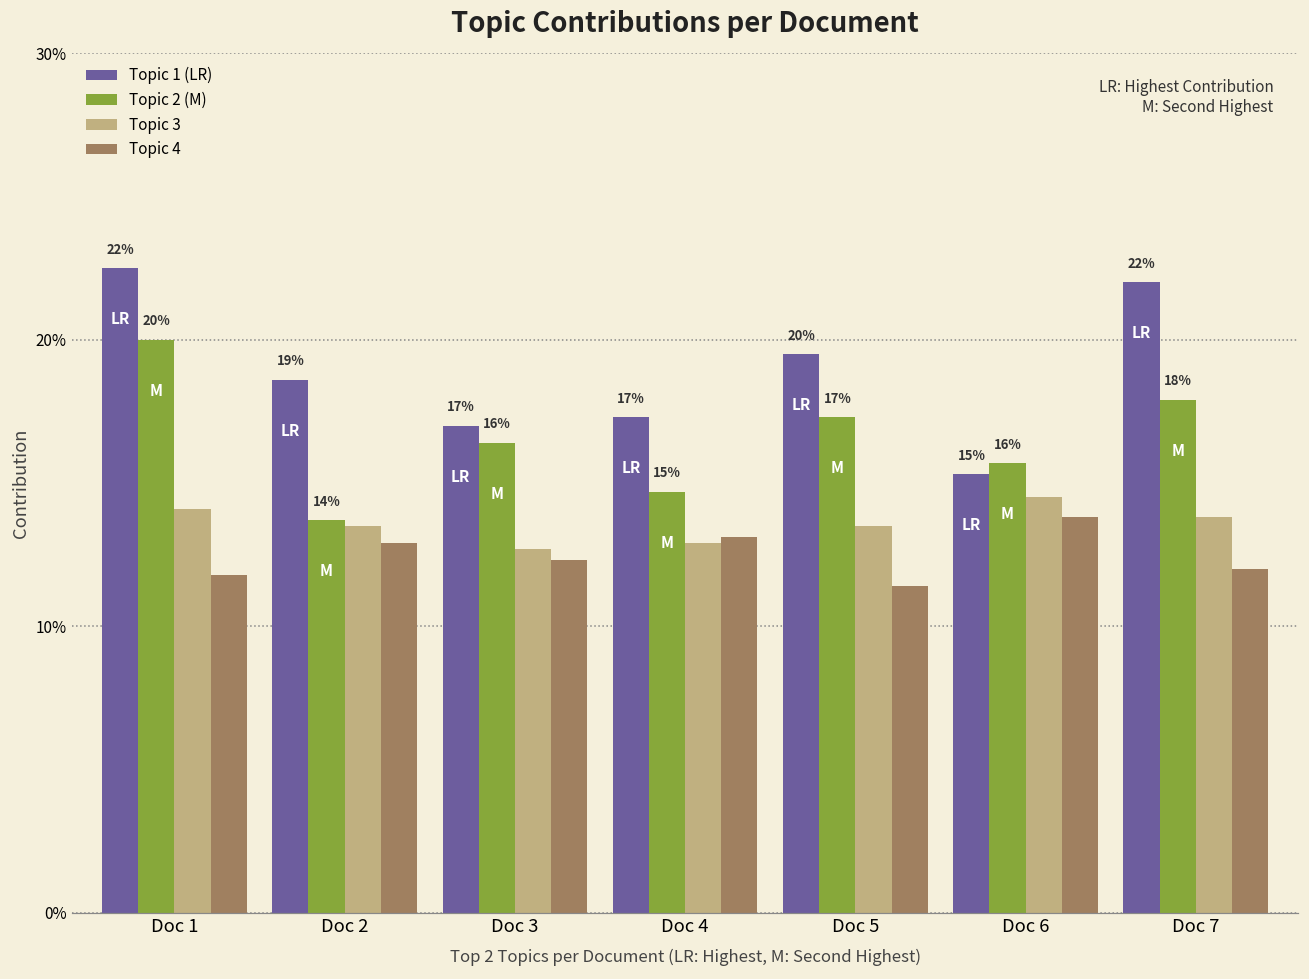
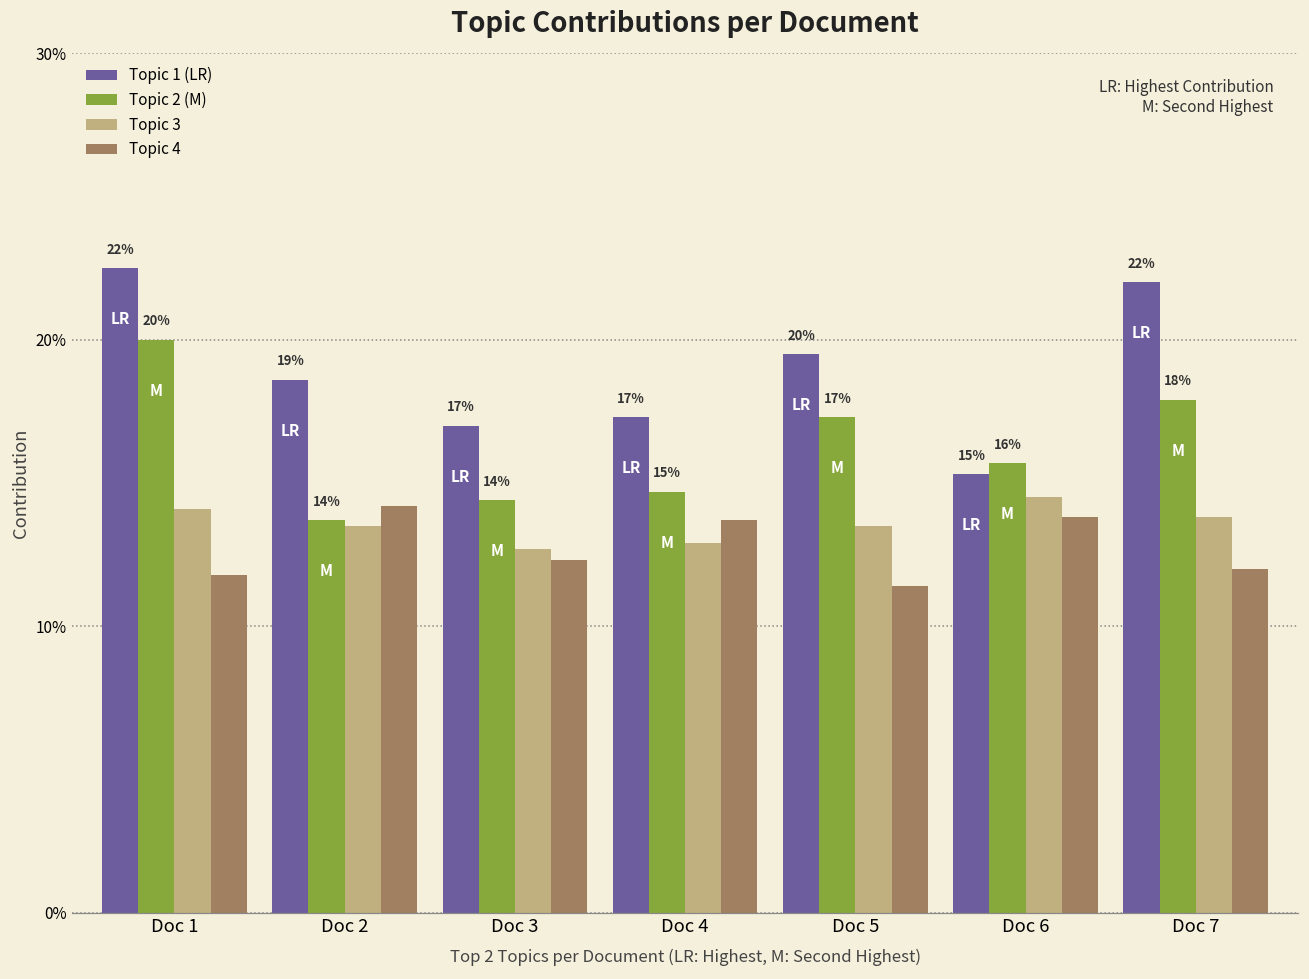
Topic 4, Doc 2: 12.9% -> 14.2%
Topic 2 (M), Doc 3: 16% -> 14%
Topic 4, Doc 4: 13.1% -> 13.7%
